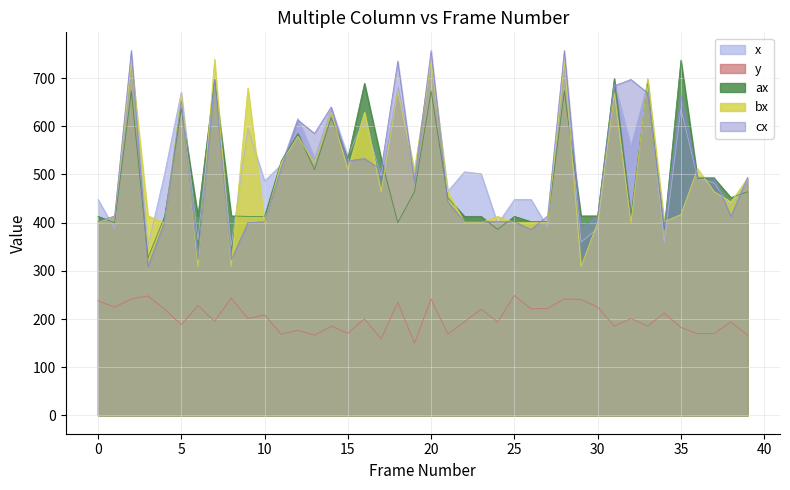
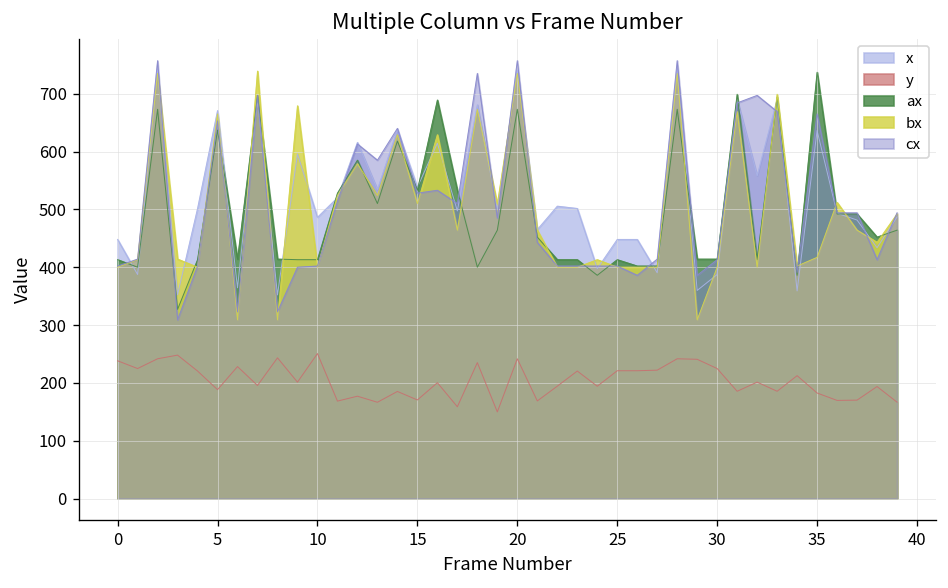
y, 10: 210 -> 250
y, 25: 250 -> 220
